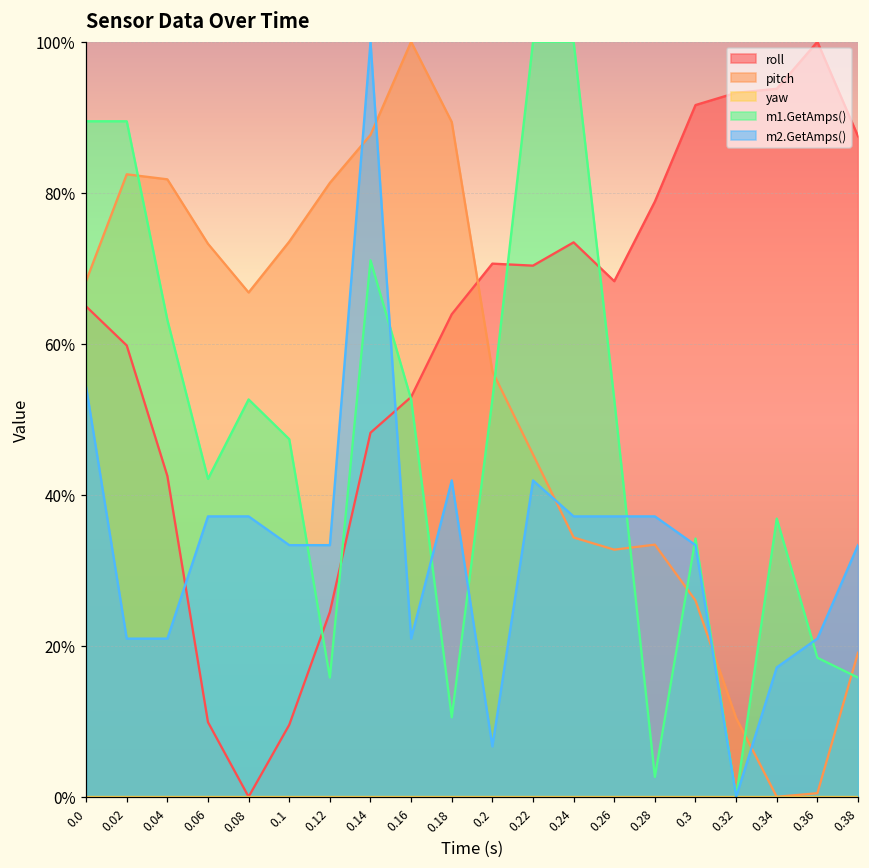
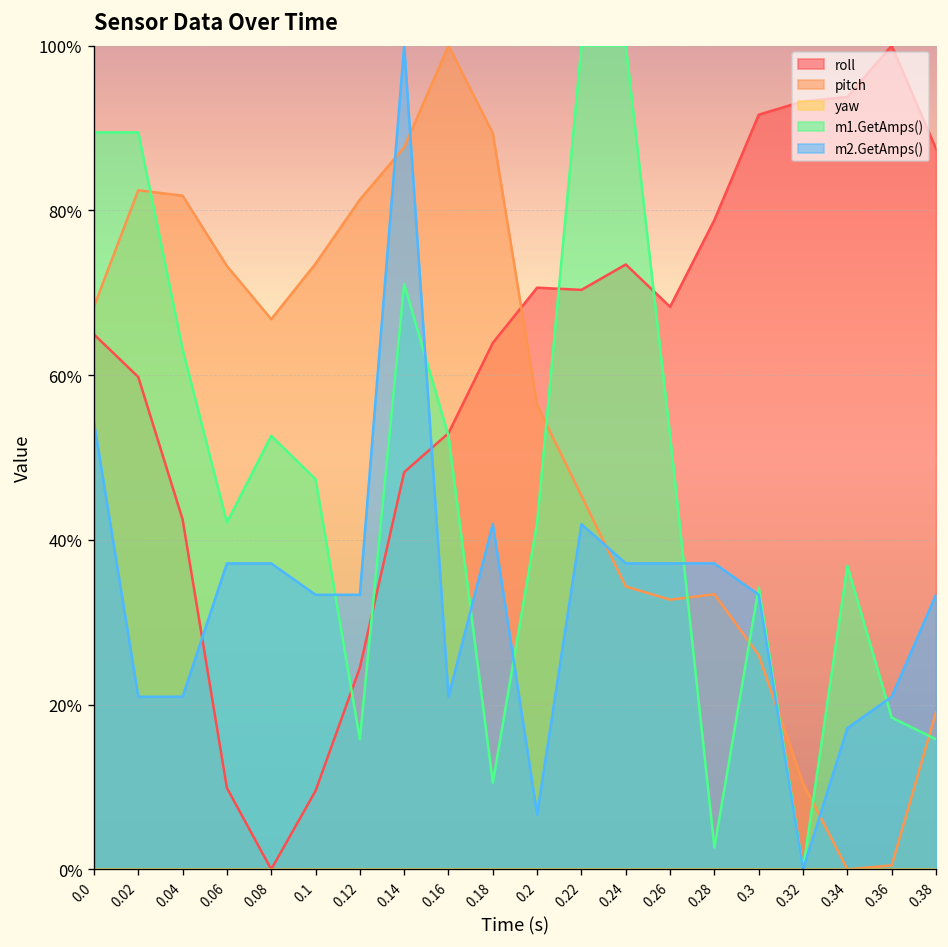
m1.GetAmps(), 0.2: 53% -> 42%
